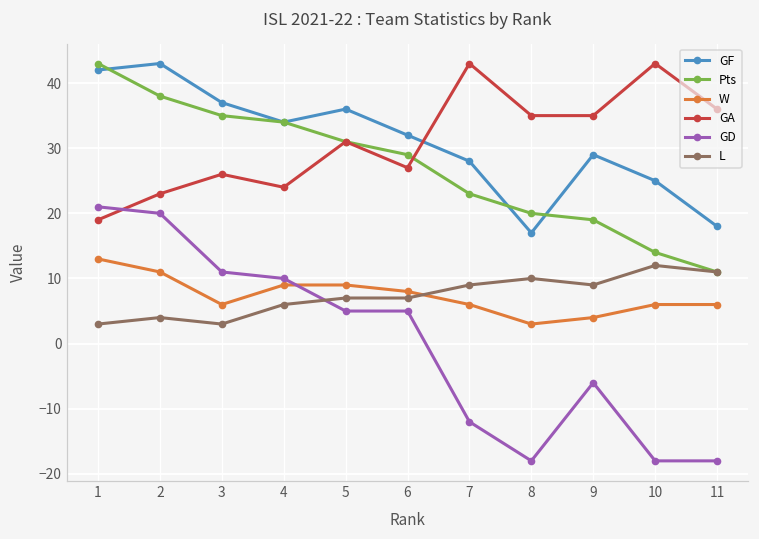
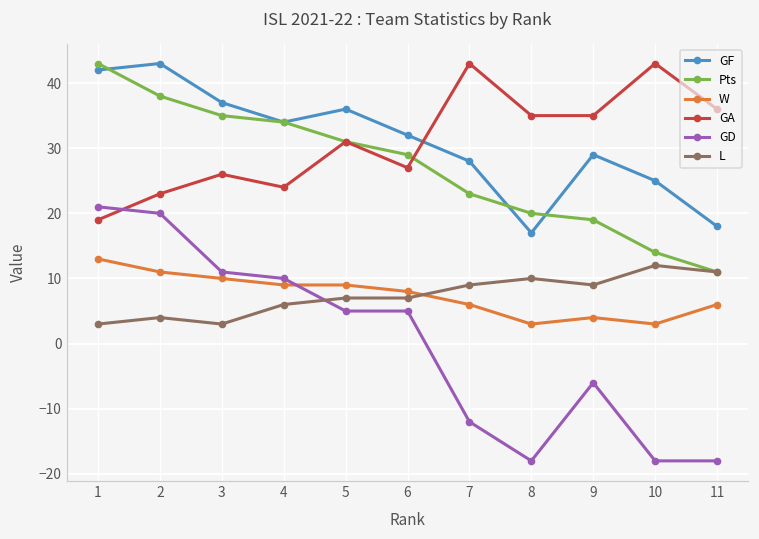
W, 3: 6 -> 10
W, 10: 6 -> 3
